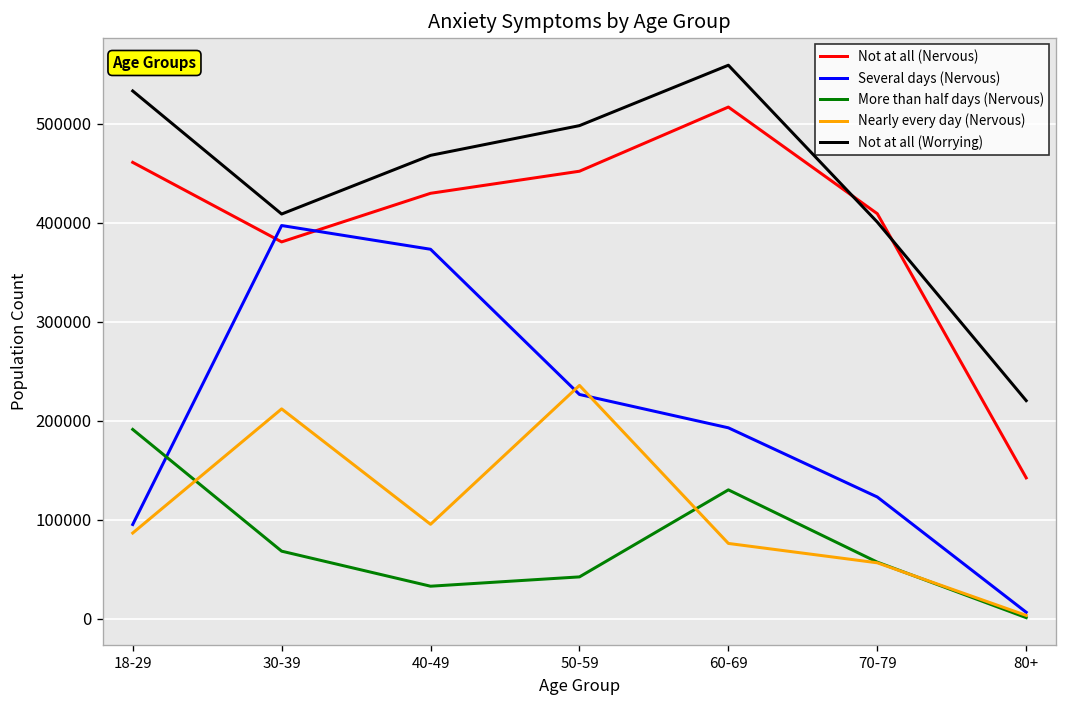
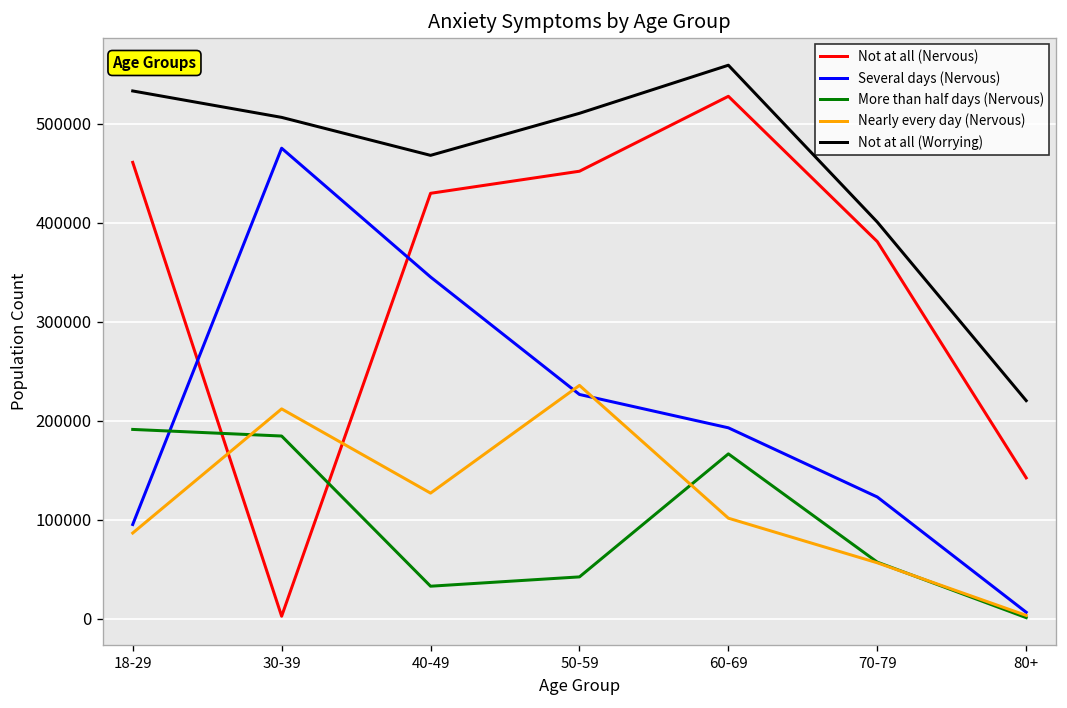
Not at all (Nervous), 30-39: 380000 -> 0
Several days (Nervous), 30-39: 400000 -> 480000
More than half days (Nervous), 30-39: 70000 -> 180000
Not at all (Worrying), 30-39: 410000 -> 510000
Several days (Nervous), 40-49: 370000 -> 350000
Nearly every day (Nervous), 40-49: 100000 -> 130000
Not at all (Worrying), 50-59: 500000 -> 510000
Not at all (Nervous), 60-69: 520000 -> 530000
More than half days (Nervous), 60-69: 130000 -> 170000
Nearly every day (Nervous), 60-69: 80000 -> 100000
Not at all (Nervous), 70-79: 410000 -> 380000
